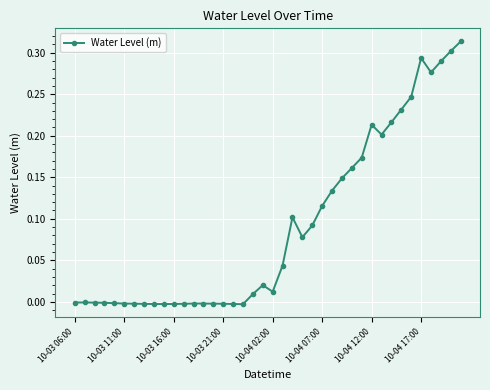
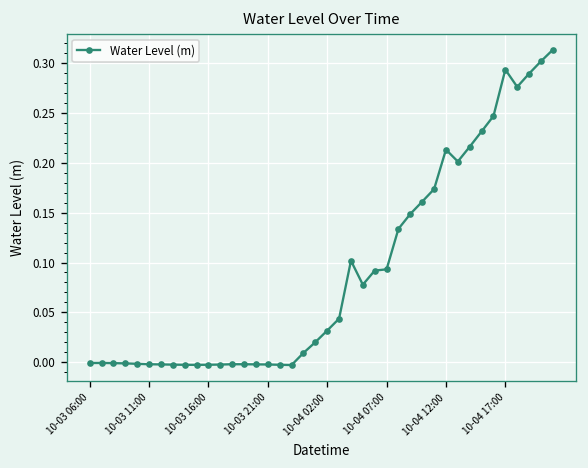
10-04 02:00: 0.01 -> 0.03
10-04 07:00: 0.12 -> 0.09
